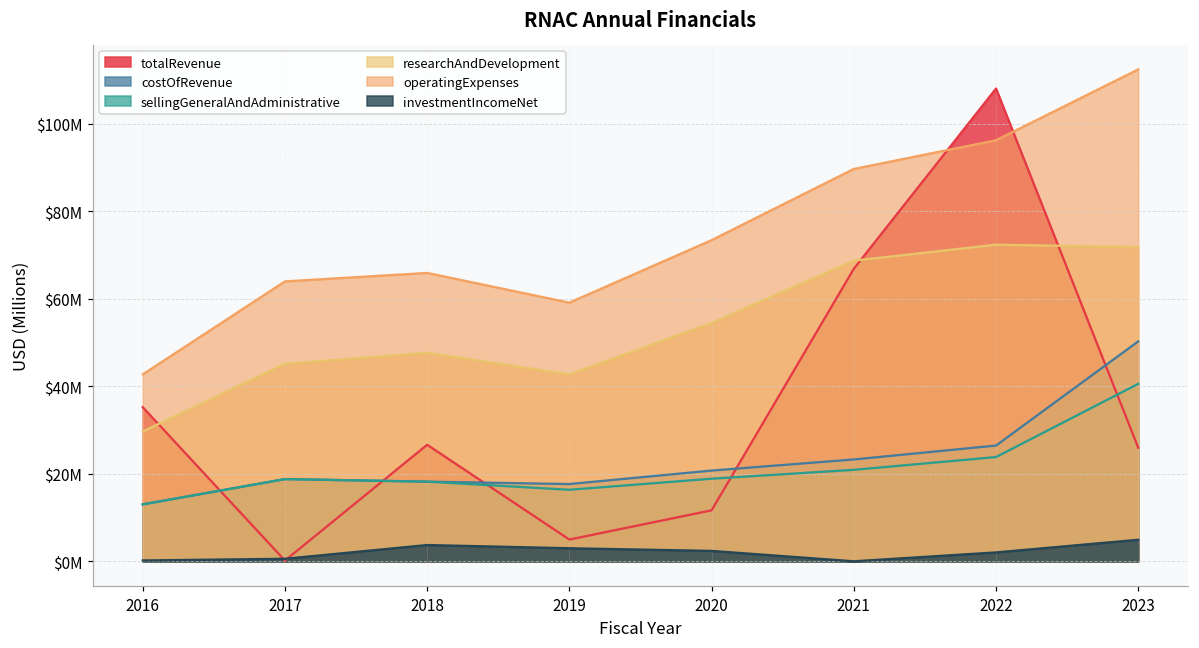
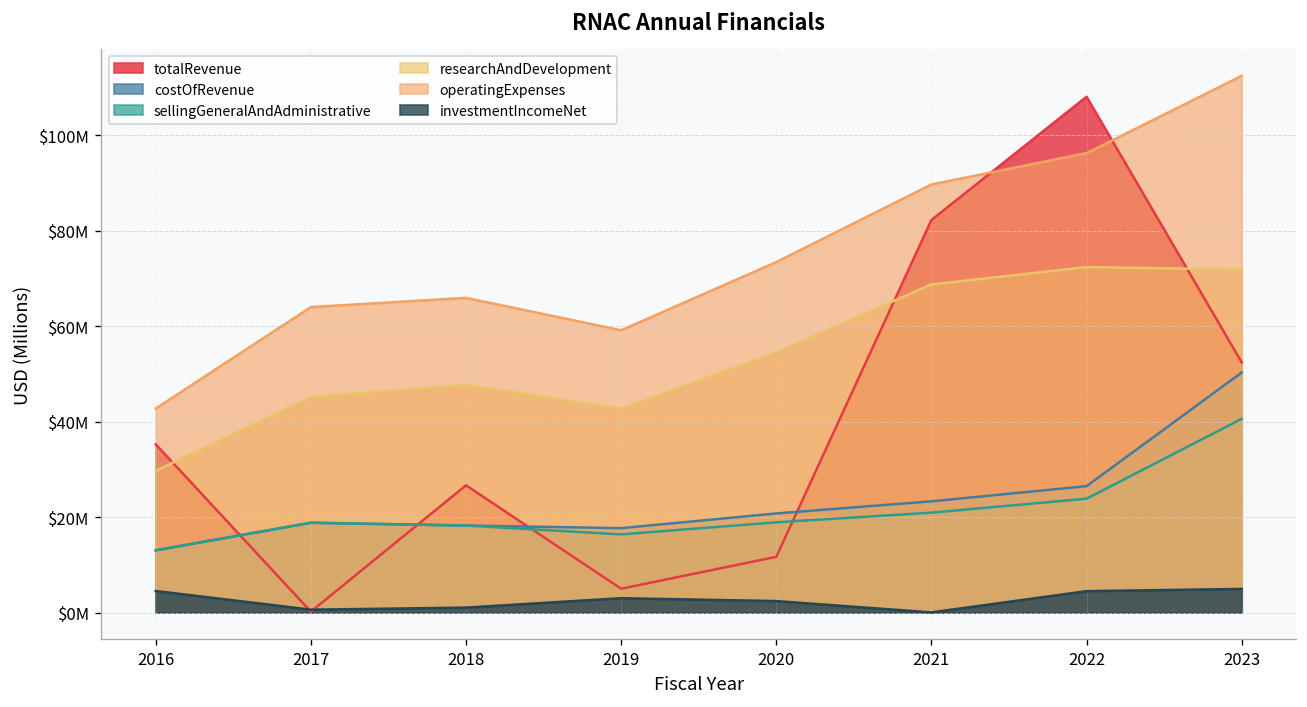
investmentIncomeNet, 2016: $0 -> $5000000
investmentIncomeNet, 2018: $4000000 -> $1000000
totalRevenue, 2021: $67000000 -> $82000000
investmentIncomeNet, 2022: $2000000 -> $4000000
totalRevenue, 2023: $26000000 -> $52000000
